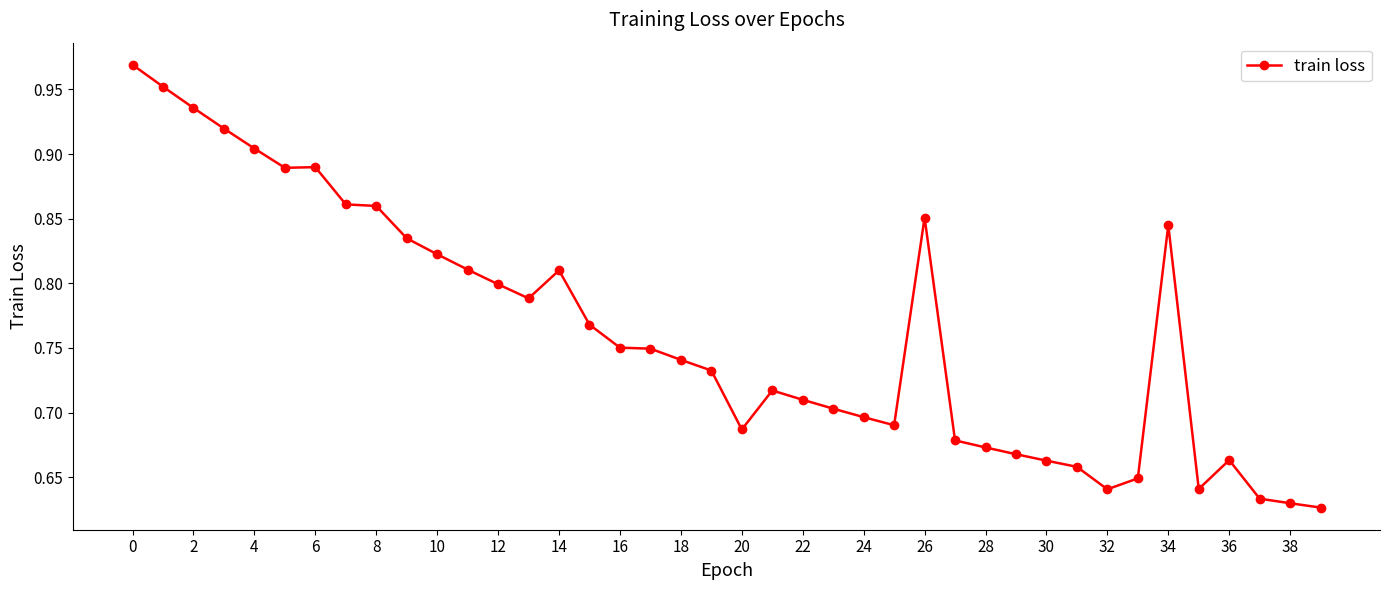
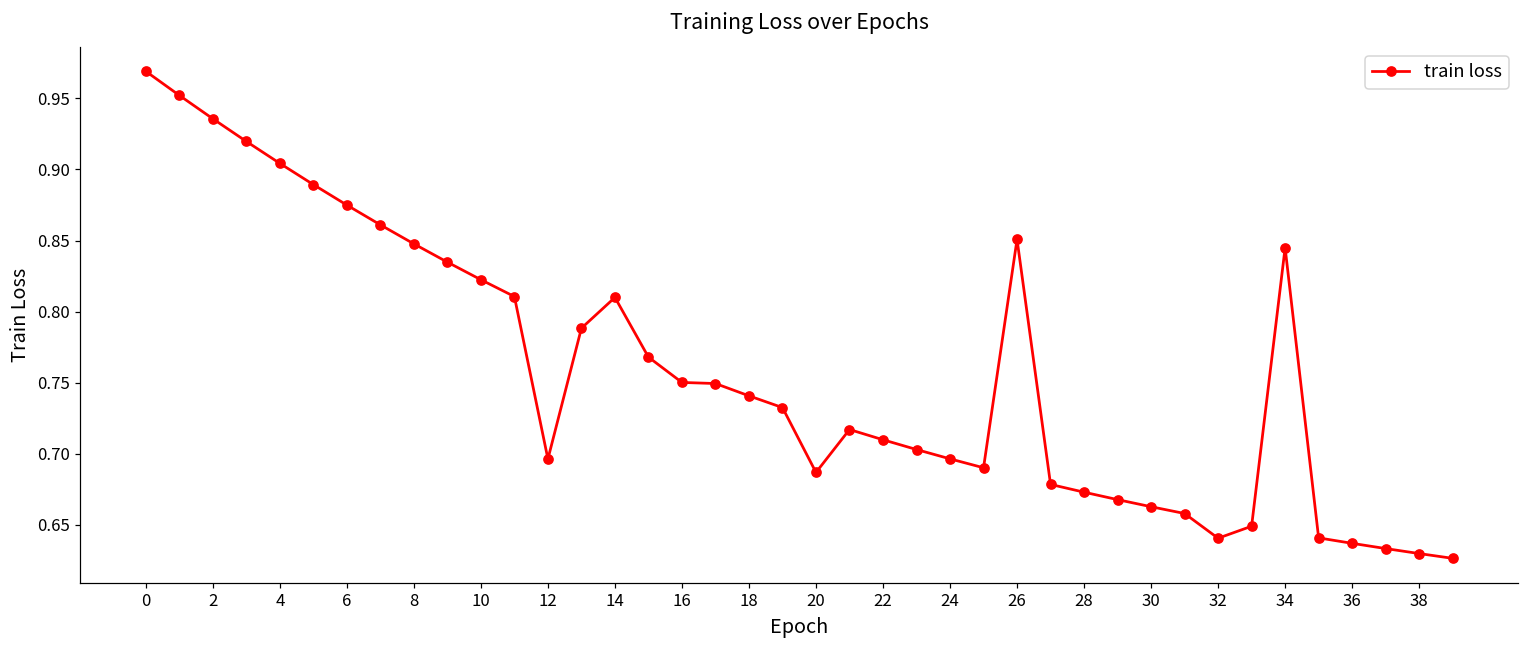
6: 0.890 -> 0.875
8: 0.860 -> 0.848
12: 0.799 -> 0.696
36: 0.663 -> 0.637
